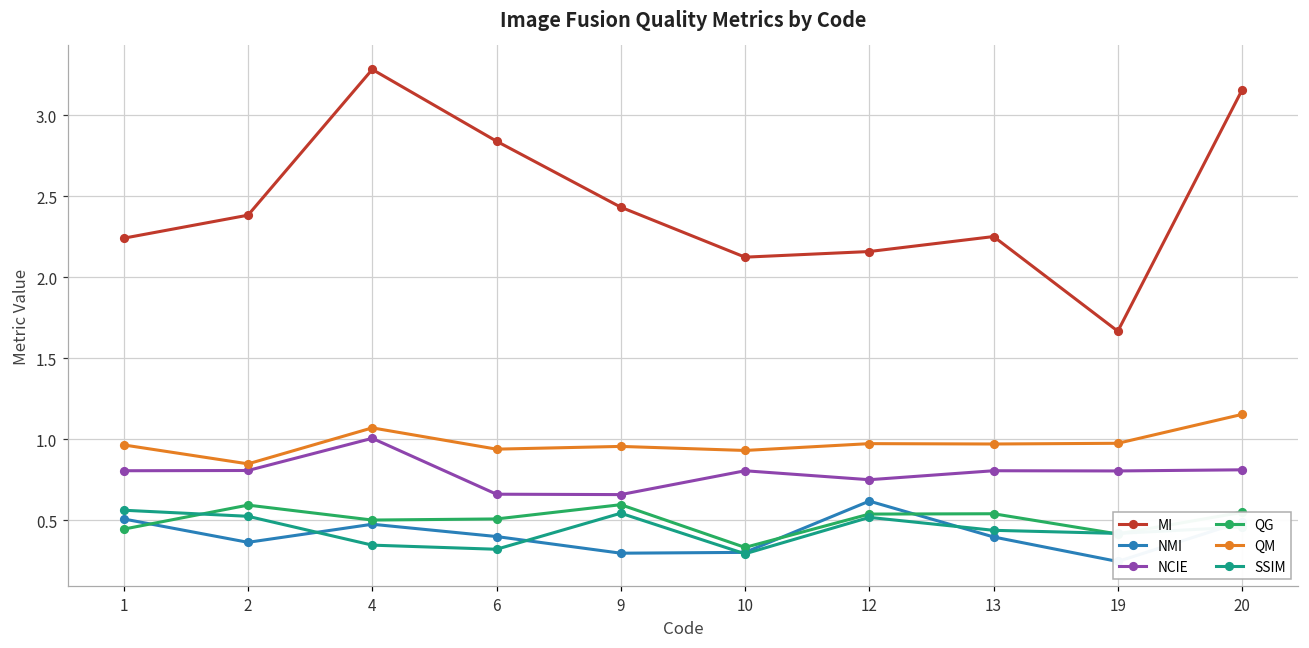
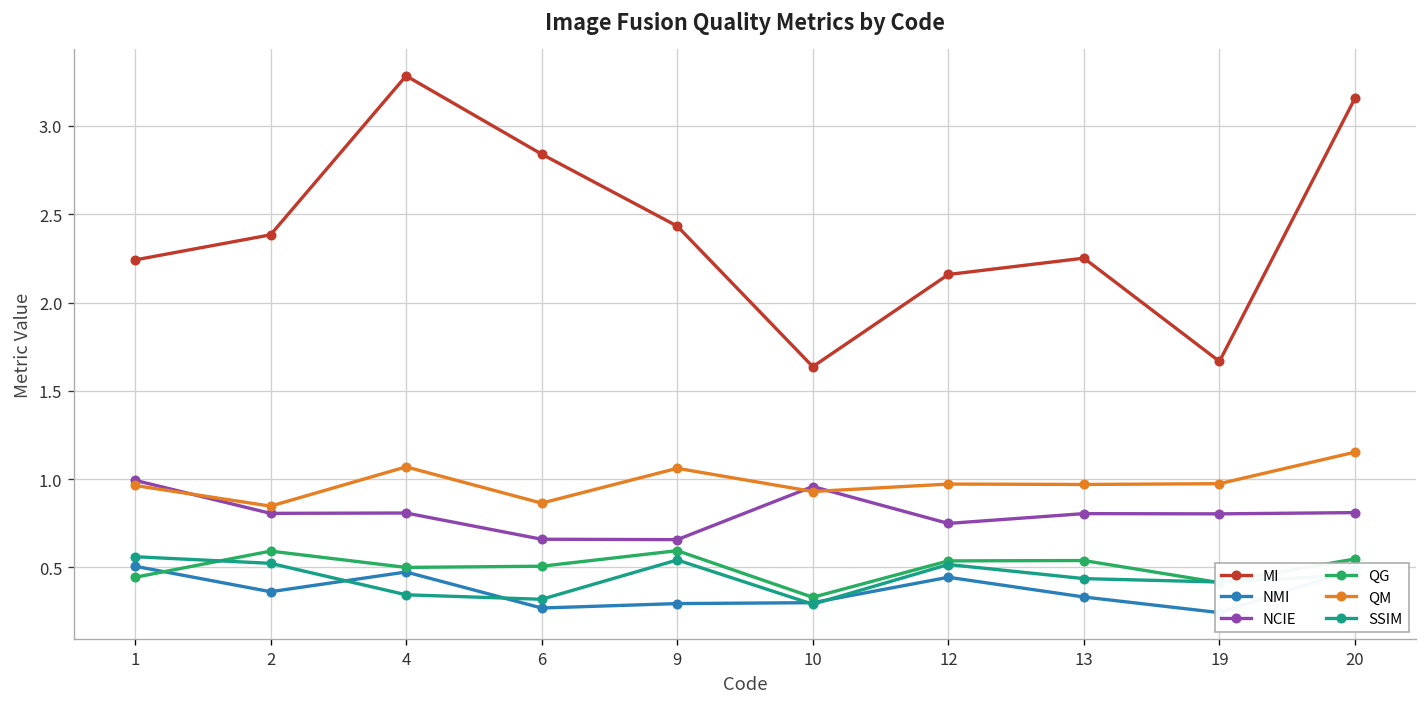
NCIE, 1: 0.80 -> 0.99
NCIE, 4: 1.00 -> 0.81
NMI, 6: 0.40 -> 0.27
QM, 6: 0.94 -> 0.86
QM, 9: 0.95 -> 1.06
MI, 10: 2.12 -> 1.64
NCIE, 10: 0.80 -> 0.96
NMI, 12: 0.62 -> 0.44
NMI, 13: 0.40 -> 0.33
